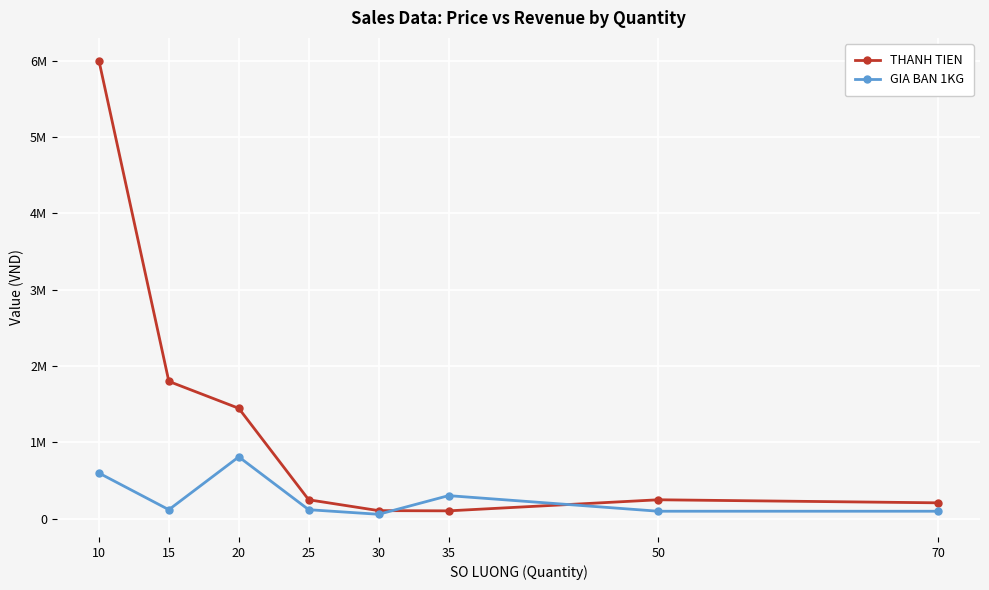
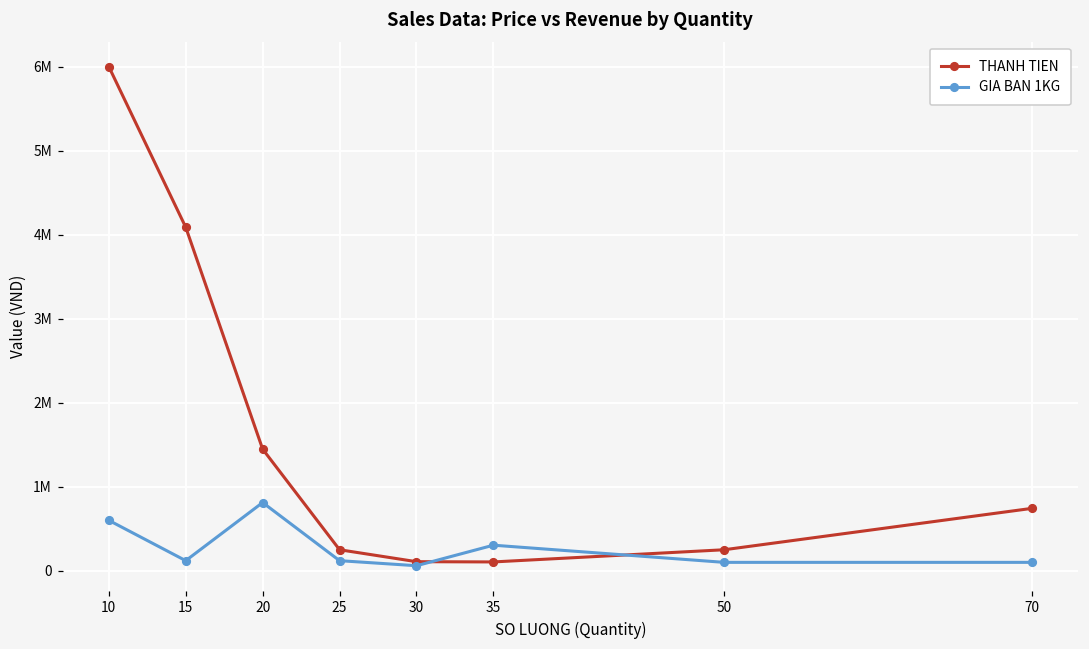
THANH TIEN, 15: 1800000 -> 4100000
THANH TIEN, 70: 200000 -> 700000
